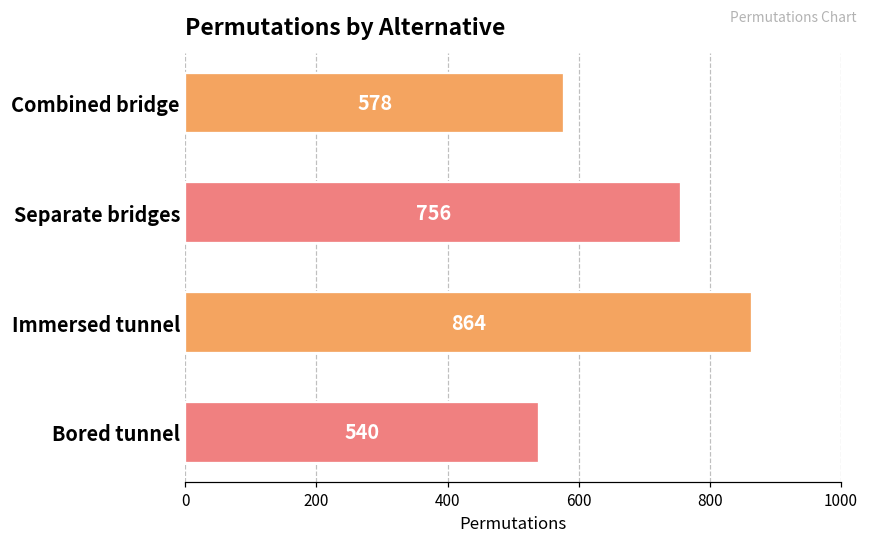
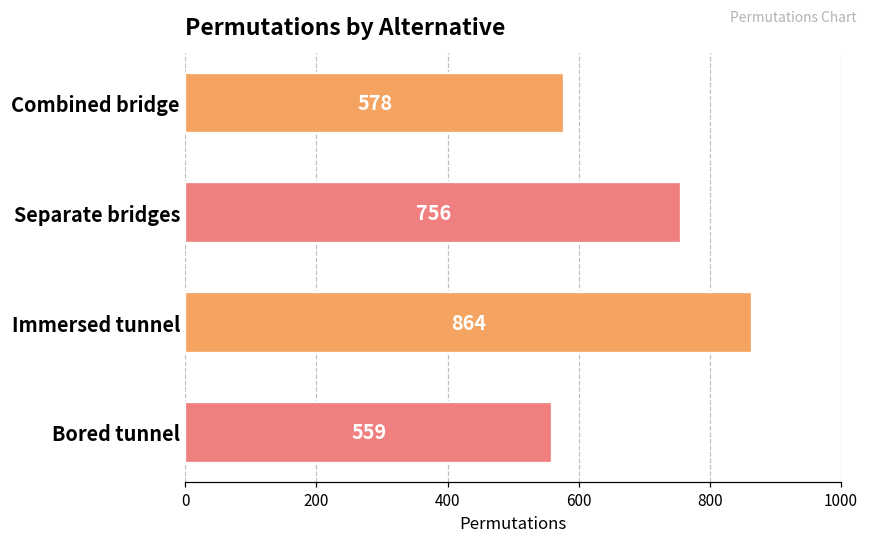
Bored tunnel: 540 -> 559
